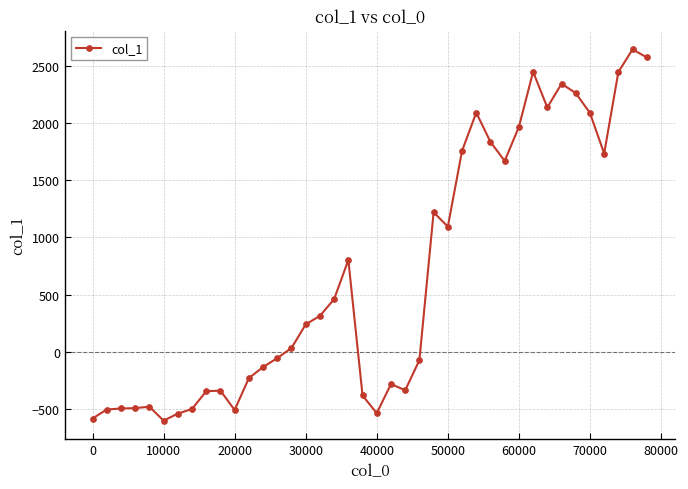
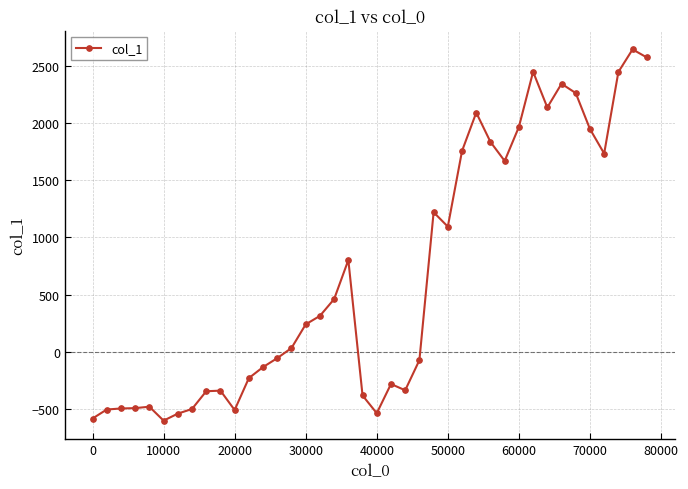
70000: 2090 -> 1950
